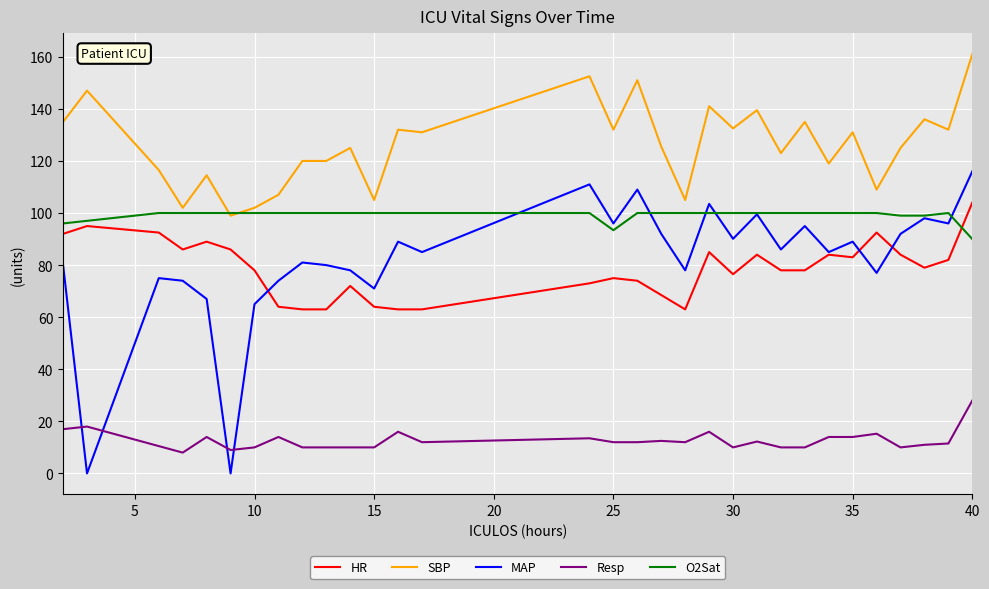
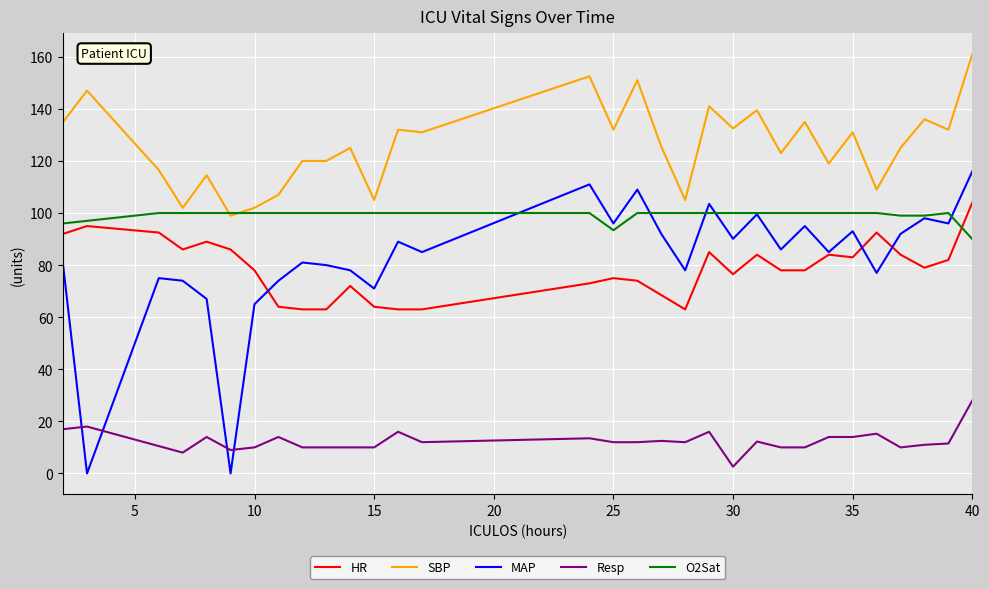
Resp, 30: 10 -> 3
MAP, 35: 89 -> 93
